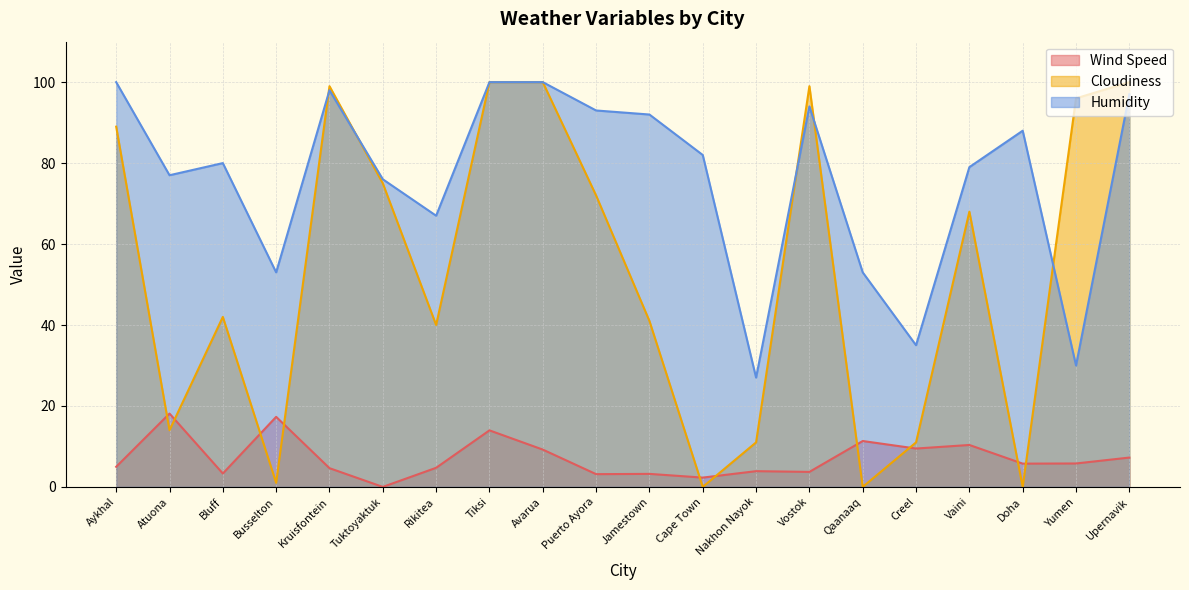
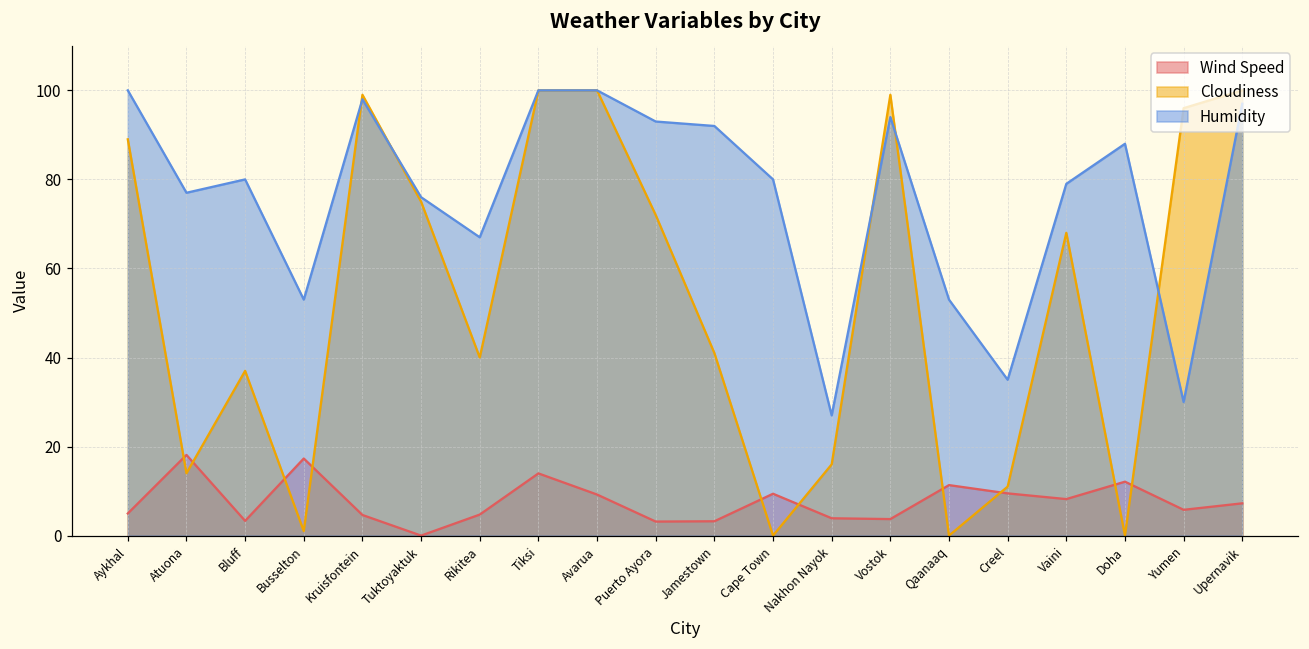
Cloudiness, Bluff: 42 -> 37
Wind Speed, Cape Town: 2 -> 9
Humidity, Cape Town: 82 -> 80
Cloudiness, Nakhon Nayok: 11 -> 16
Wind Speed, Vaini: 10 -> 8
Wind Speed, Doha: 6 -> 12
